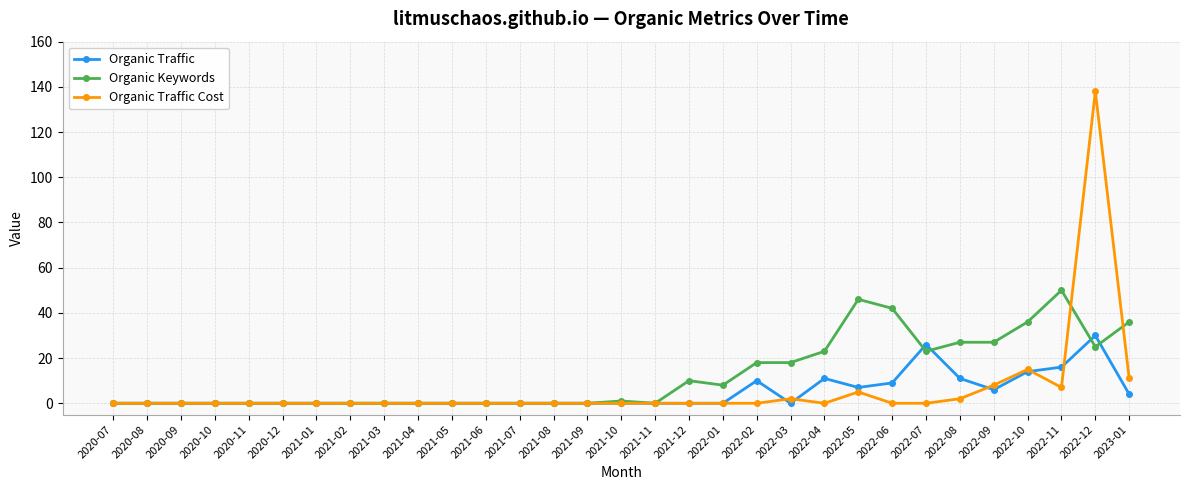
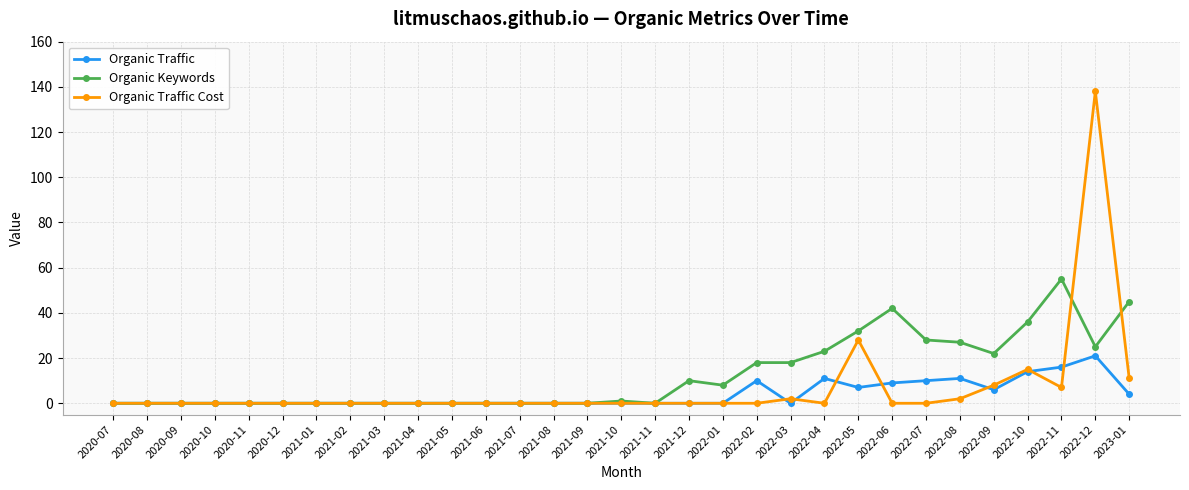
Organic Keywords, 2022-05: 46 -> 32
Organic Traffic Cost, 2022-05: 5 -> 28
Organic Traffic, 2022-07: 26 -> 10
Organic Keywords, 2022-07: 23 -> 28
Organic Keywords, 2022-09: 27 -> 22
Organic Keywords, 2022-11: 50 -> 55
Organic Traffic, 2022-12: 30 -> 21
Organic Keywords, 2023-01: 36 -> 45
